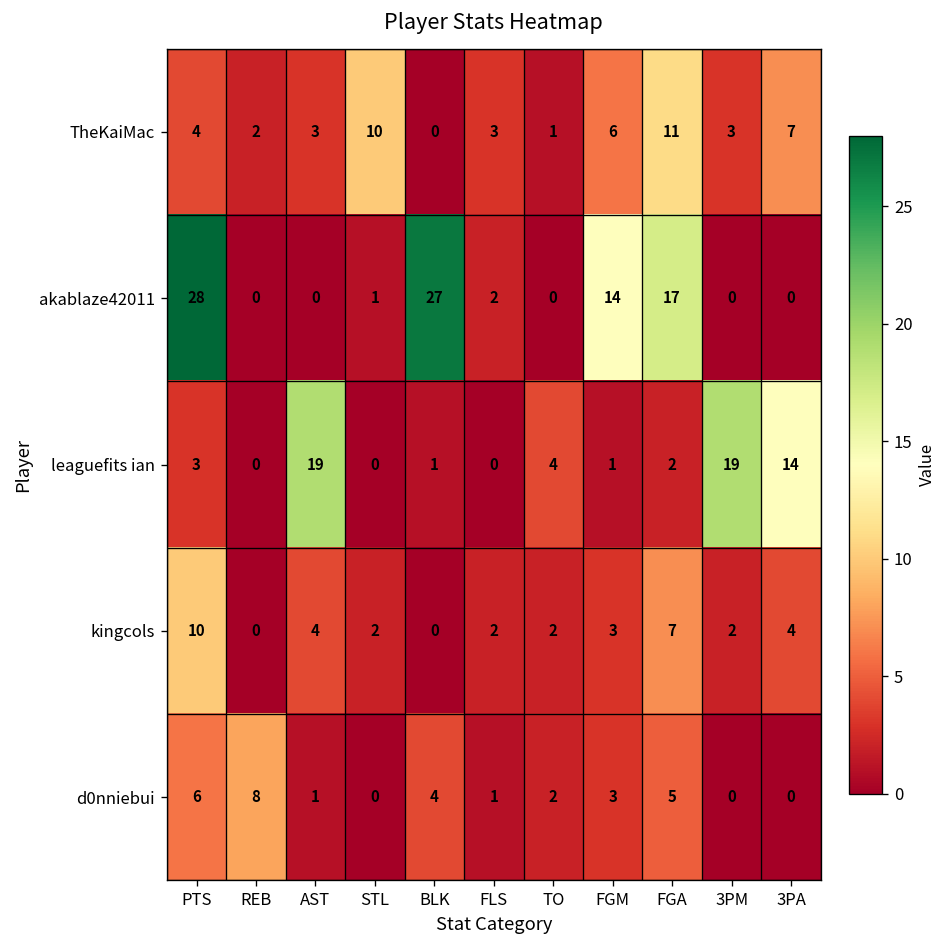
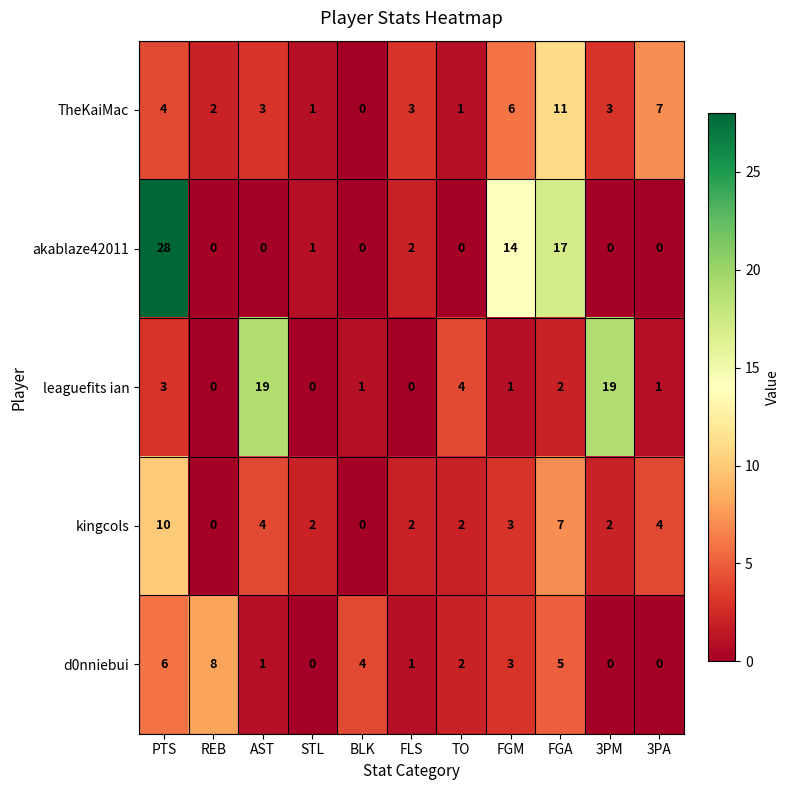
TheKaiMac, STL: 10 -> 1
akablaze42011, BLK: 27 -> 0
leaguefits ian, 3PA: 14 -> 1
